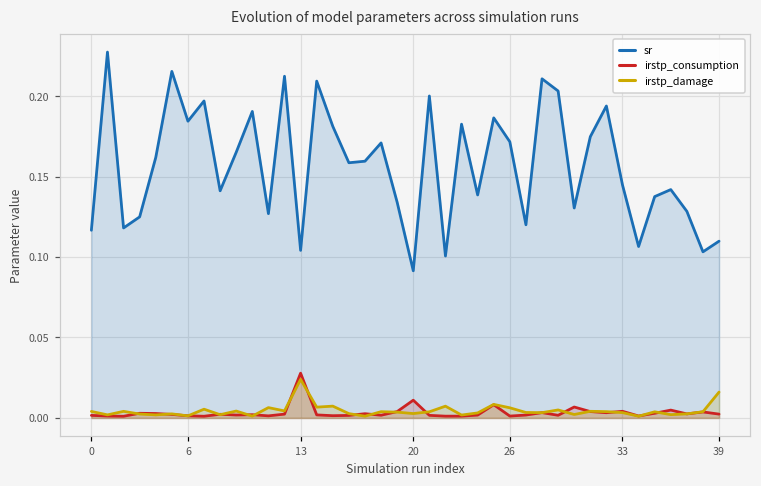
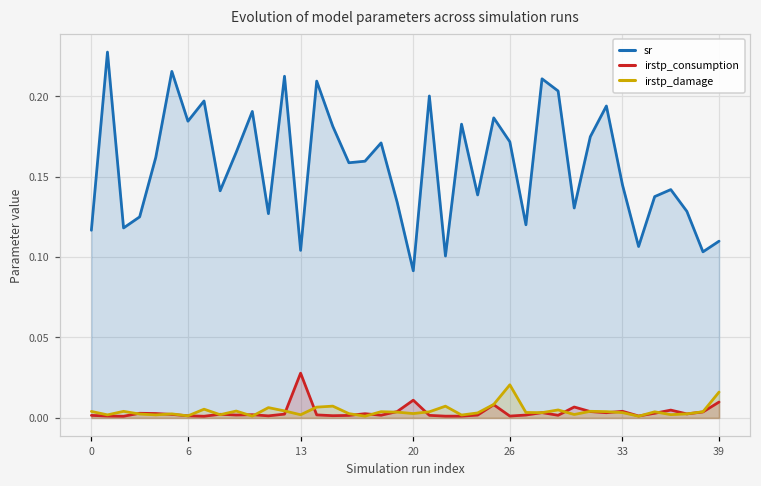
irstp_damage, 13: 0.024 -> 0.002
irstp_damage, 26: 0.006 -> 0.021
irstp_consumption, 39: 0.002 -> 0.010
